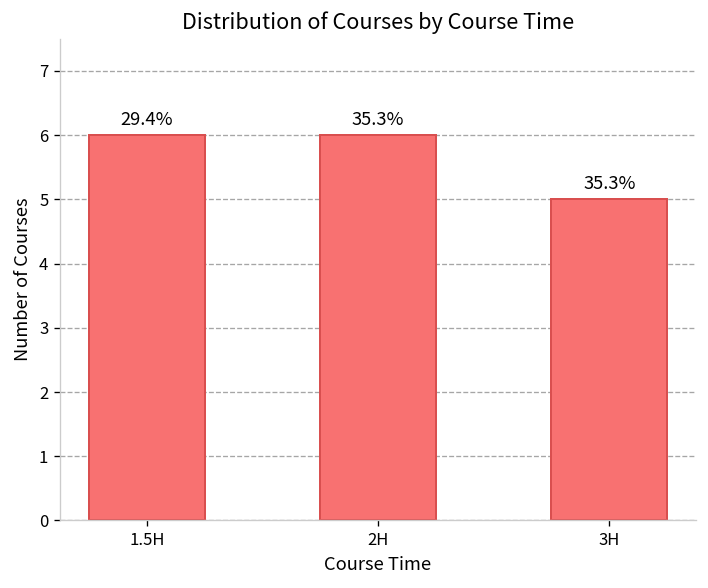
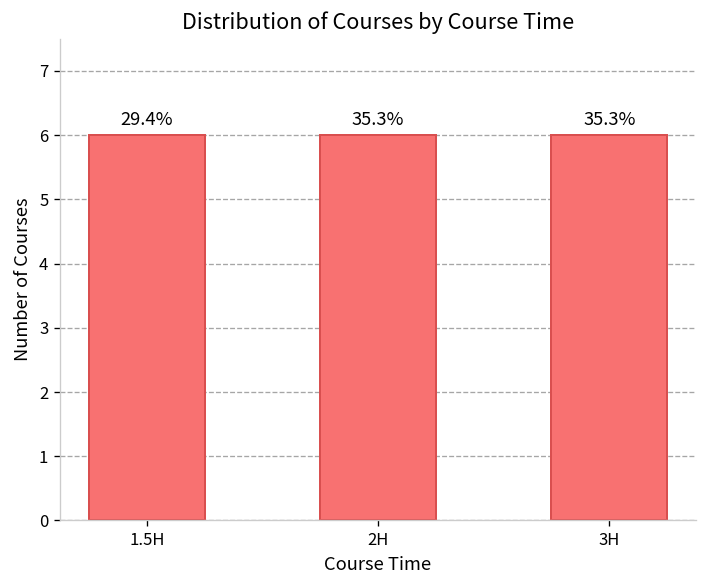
3H: 5 -> 6
